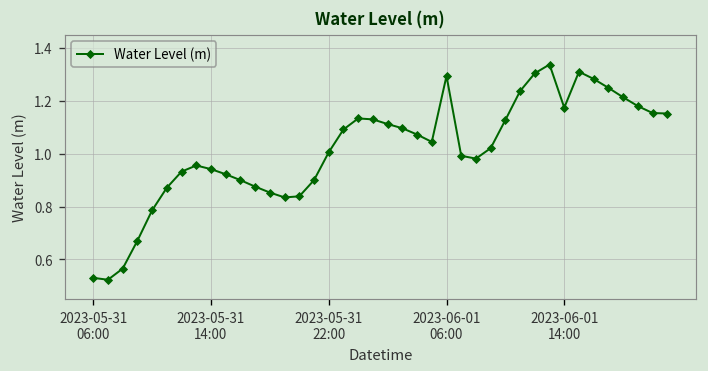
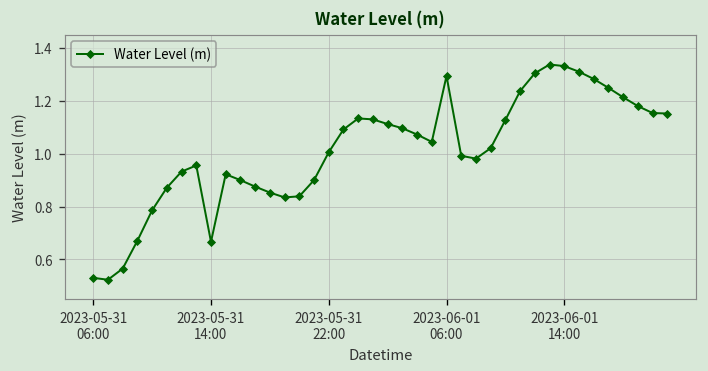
2023-05-31 14:00: 0.94 -> 0.67
2023-06-01 14:00: 1.17 -> 1.33
